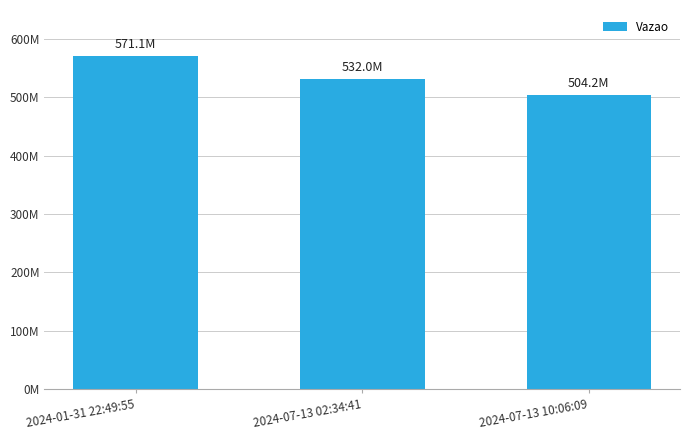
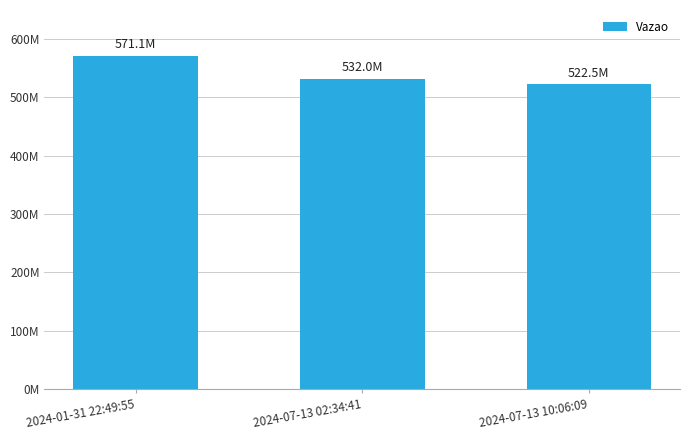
2024-07-13 10:06:09: 504.2M -> 522.5M
